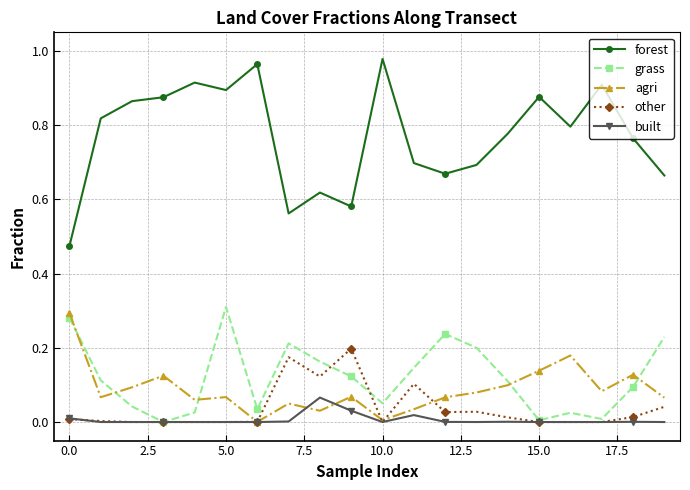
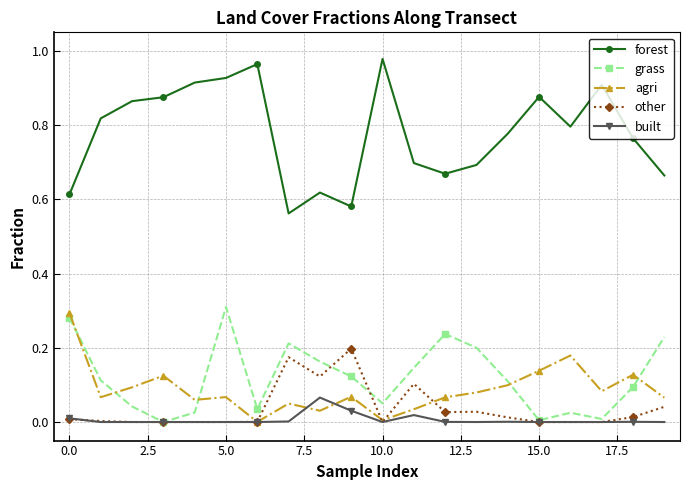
forest, 0.0: 0.47 -> 0.61
forest, 5.0: 0.89 -> 0.93
